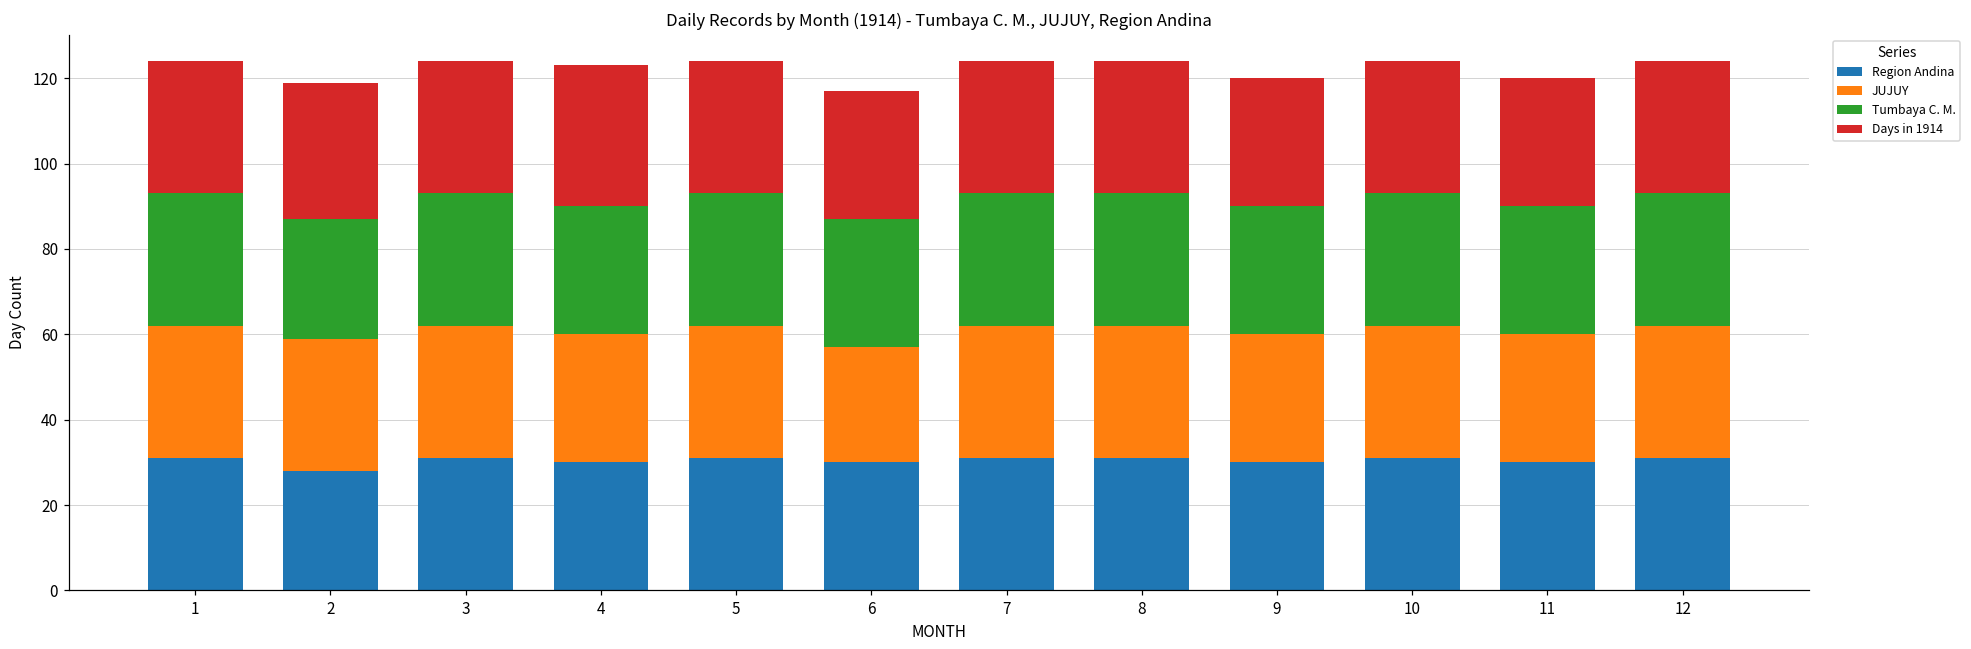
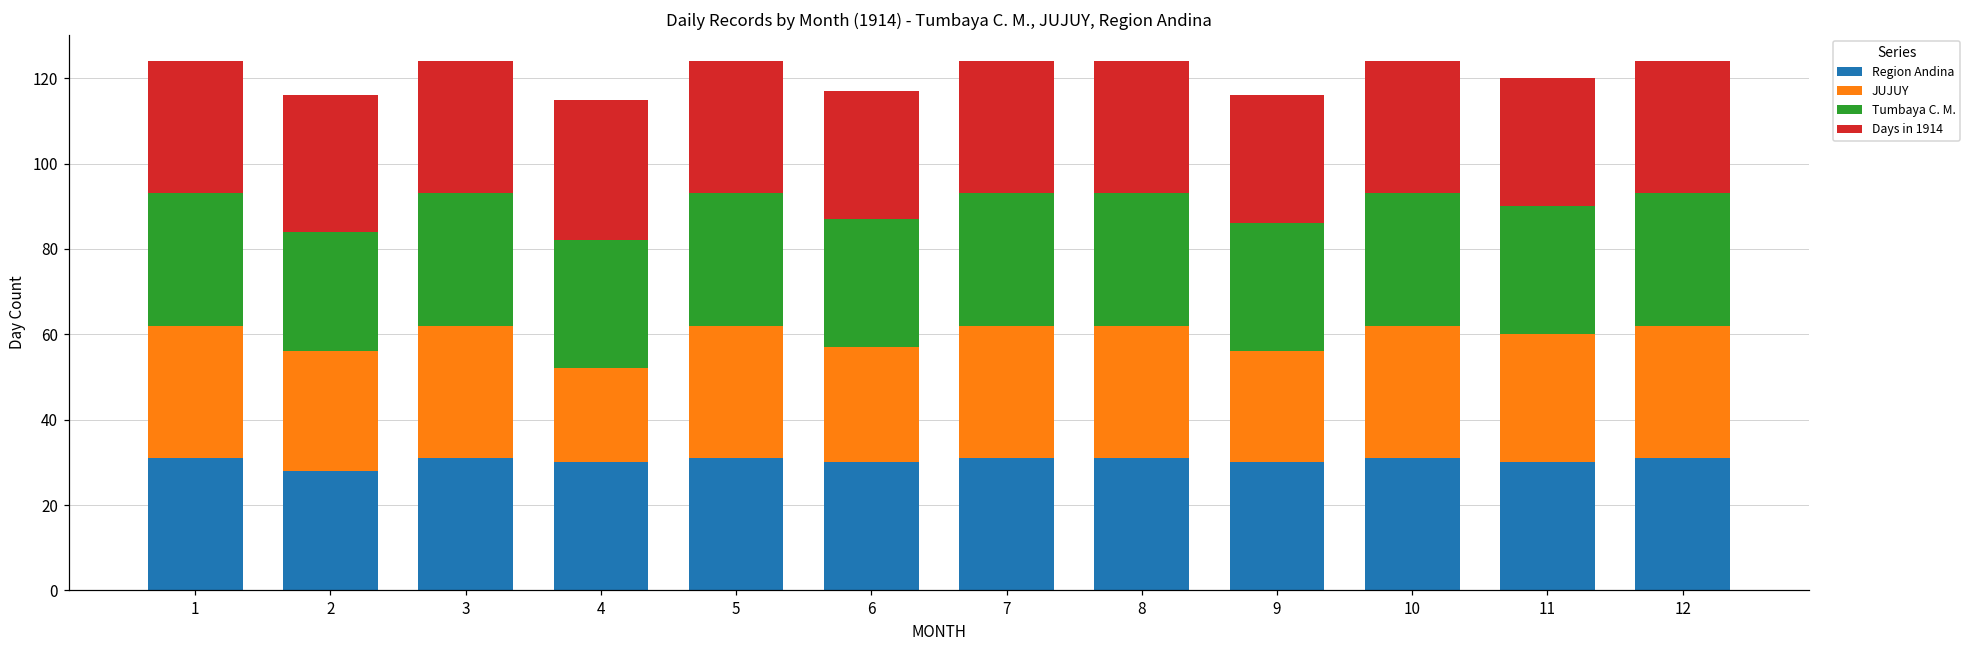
JUJUY, 2: 31 -> 28
JUJUY, 4: 30 -> 22
JUJUY, 9: 30 -> 26
